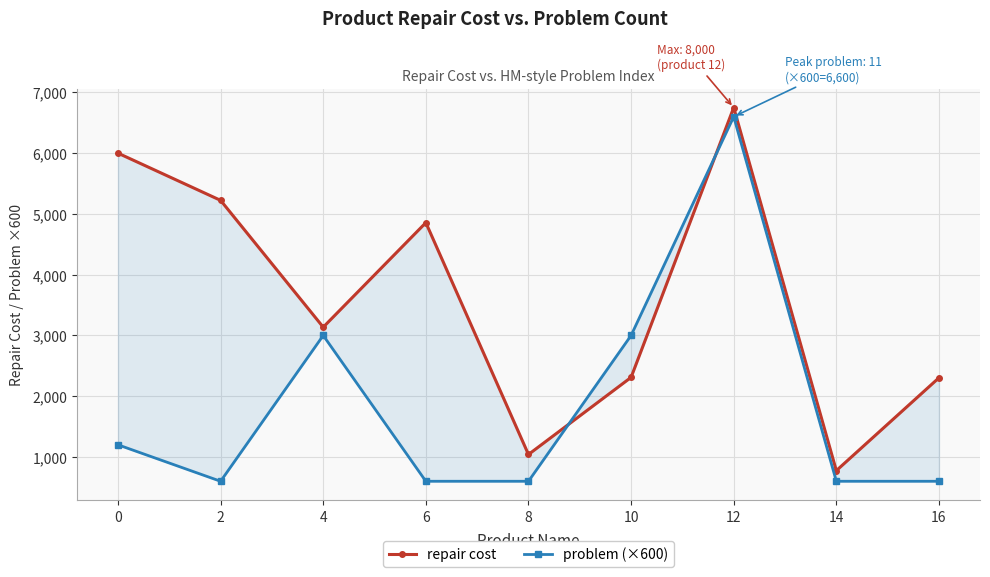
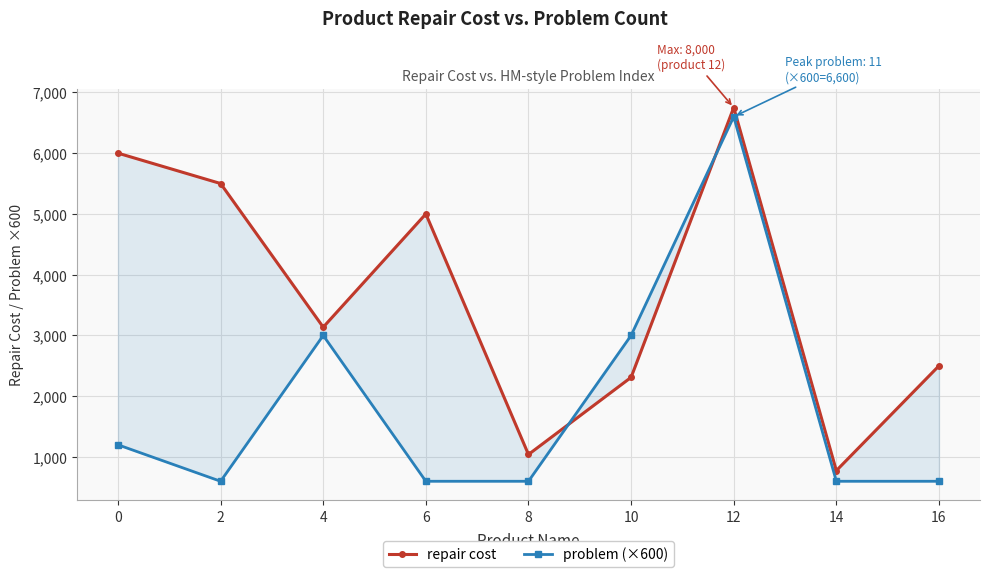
repair cost, 2: 5,200 -> 5,500
repair cost, 6: 4,900 -> 5,000
repair cost, 16: 2,300 -> 2,500
